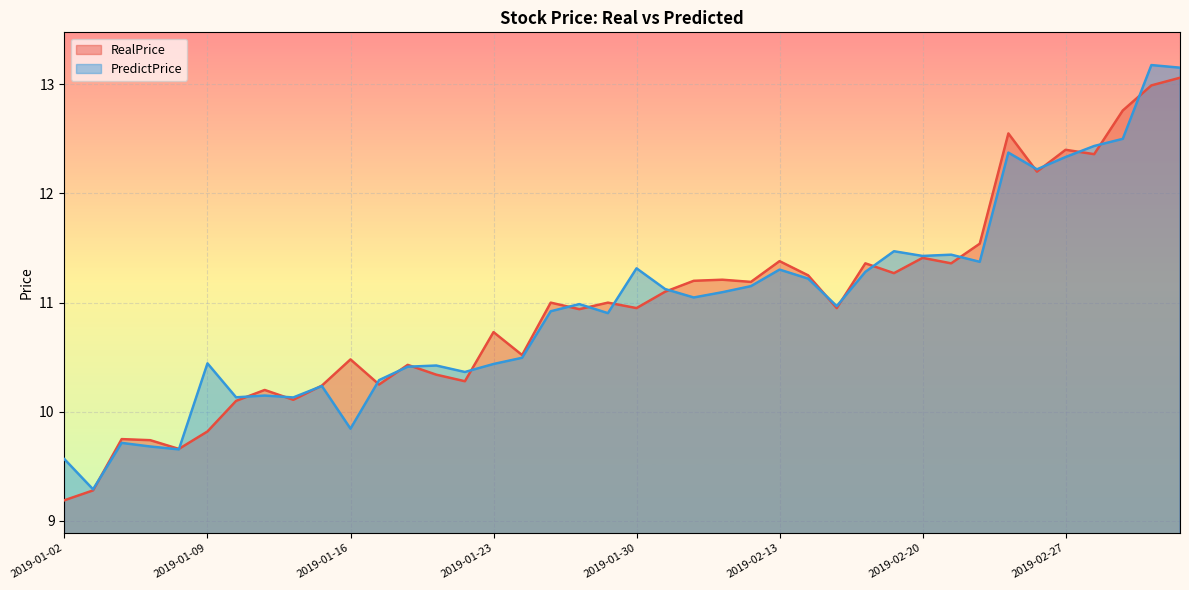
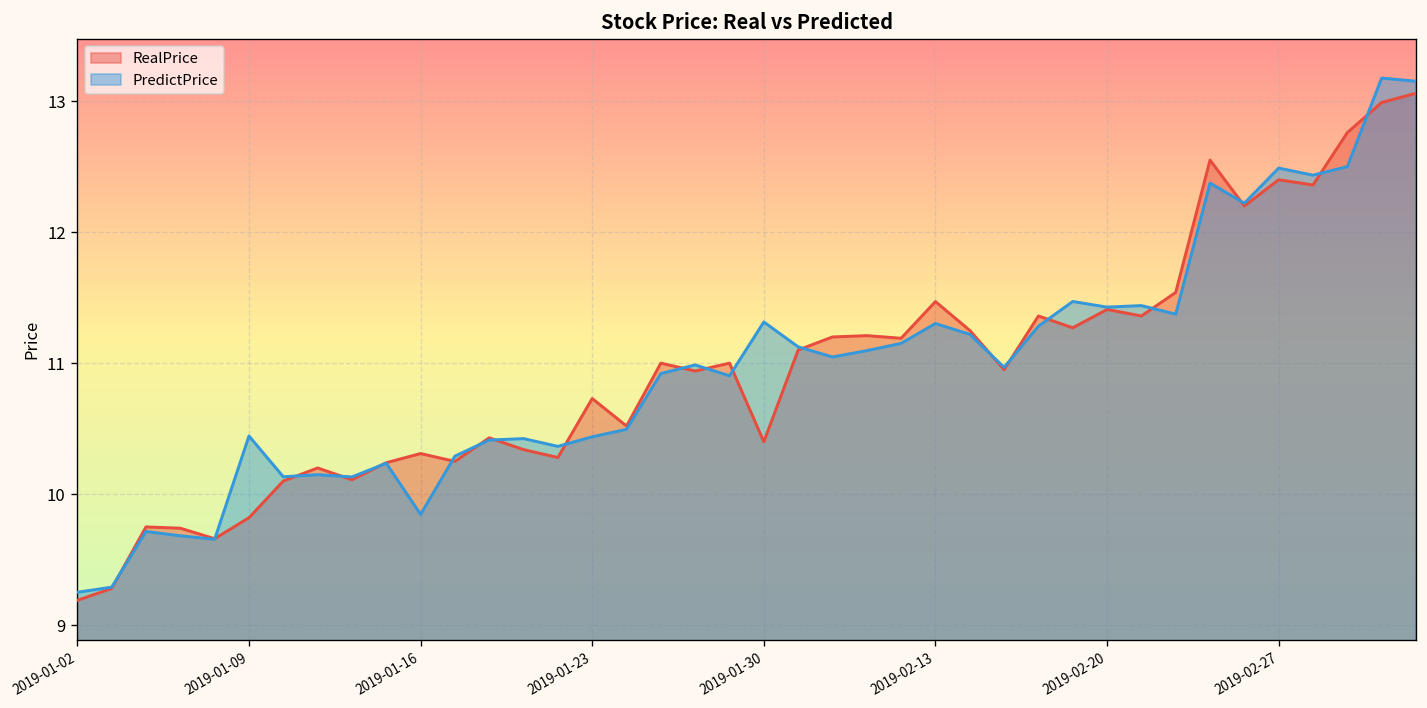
PredictPrice, 2019-01-02: 9.57 -> 9.25
RealPrice, 2019-01-16: 10.48 -> 10.31
RealPrice, 2019-01-30: 10.95 -> 10.40
RealPrice, 2019-02-13: 11.38 -> 11.47
PredictPrice, 2019-02-27: 12.33 -> 12.49
